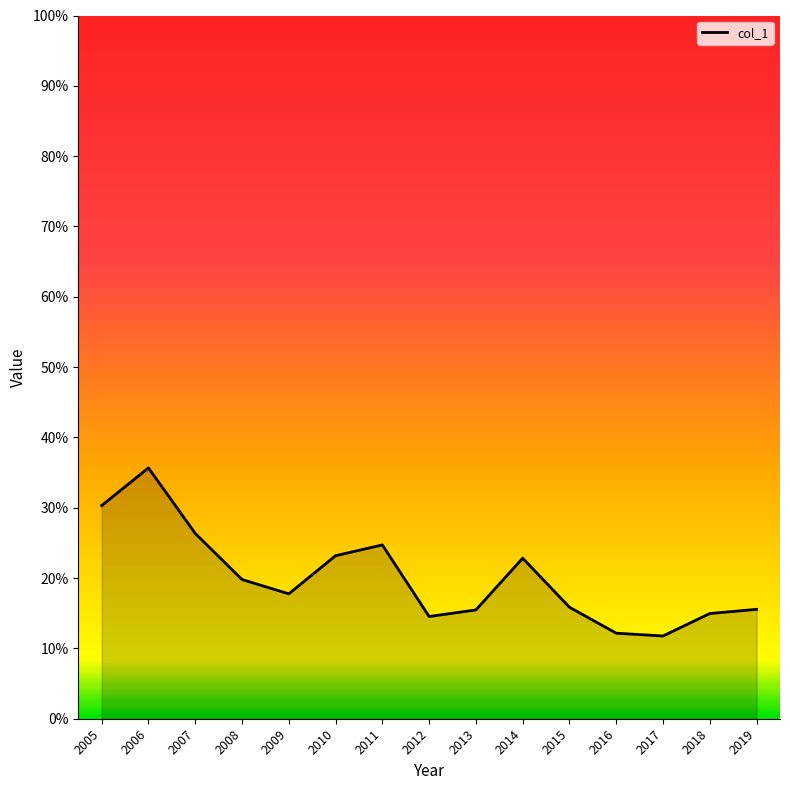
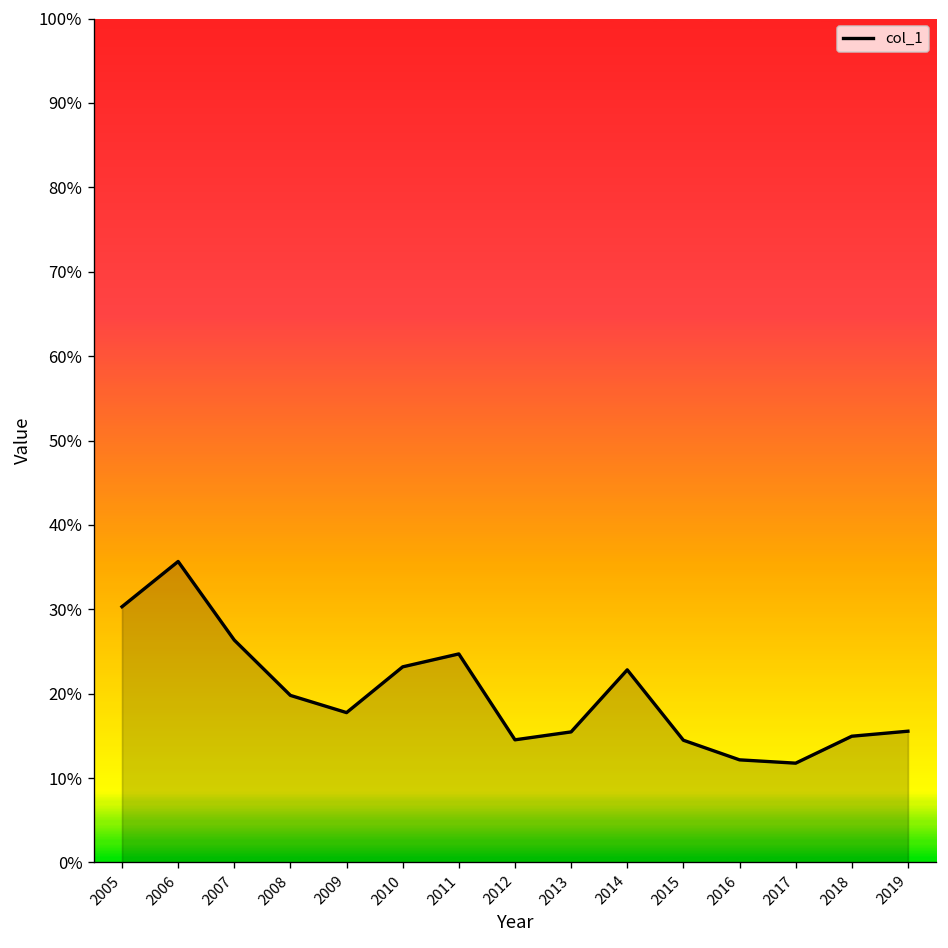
2015: 16% -> 14%
